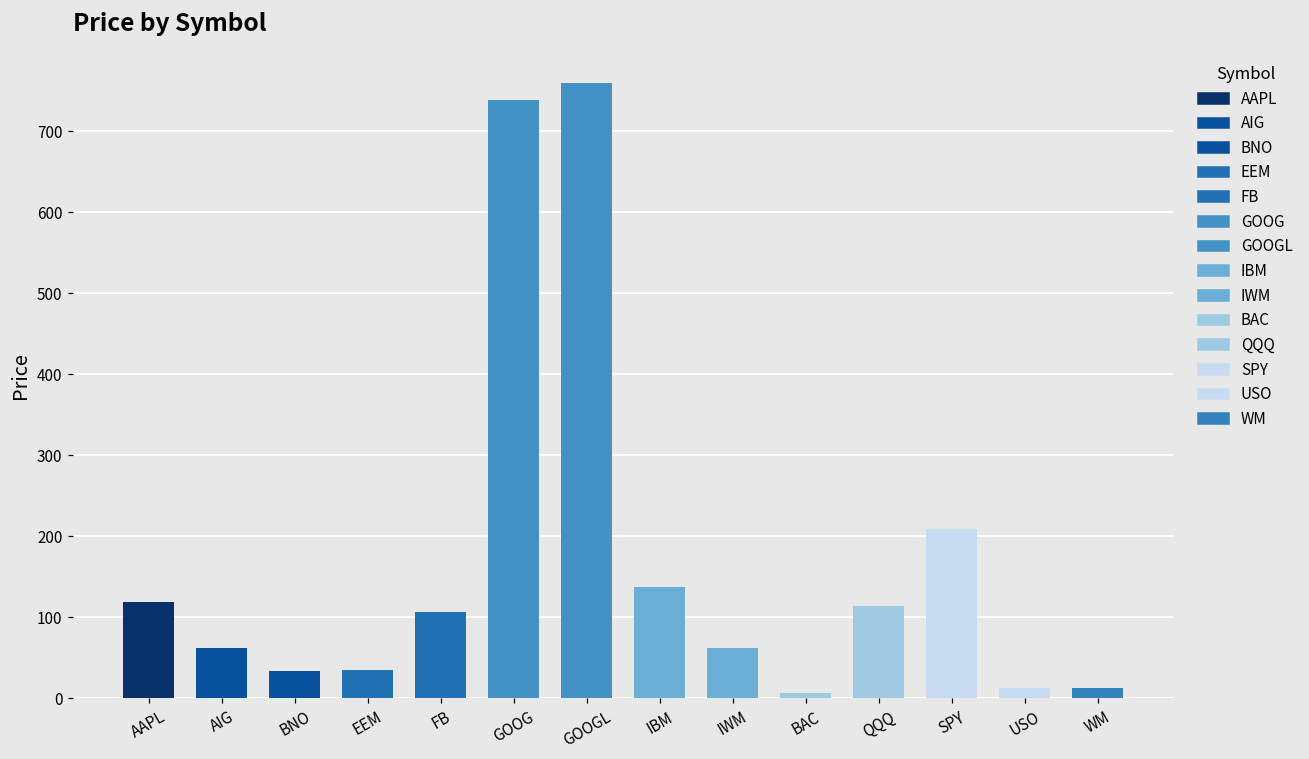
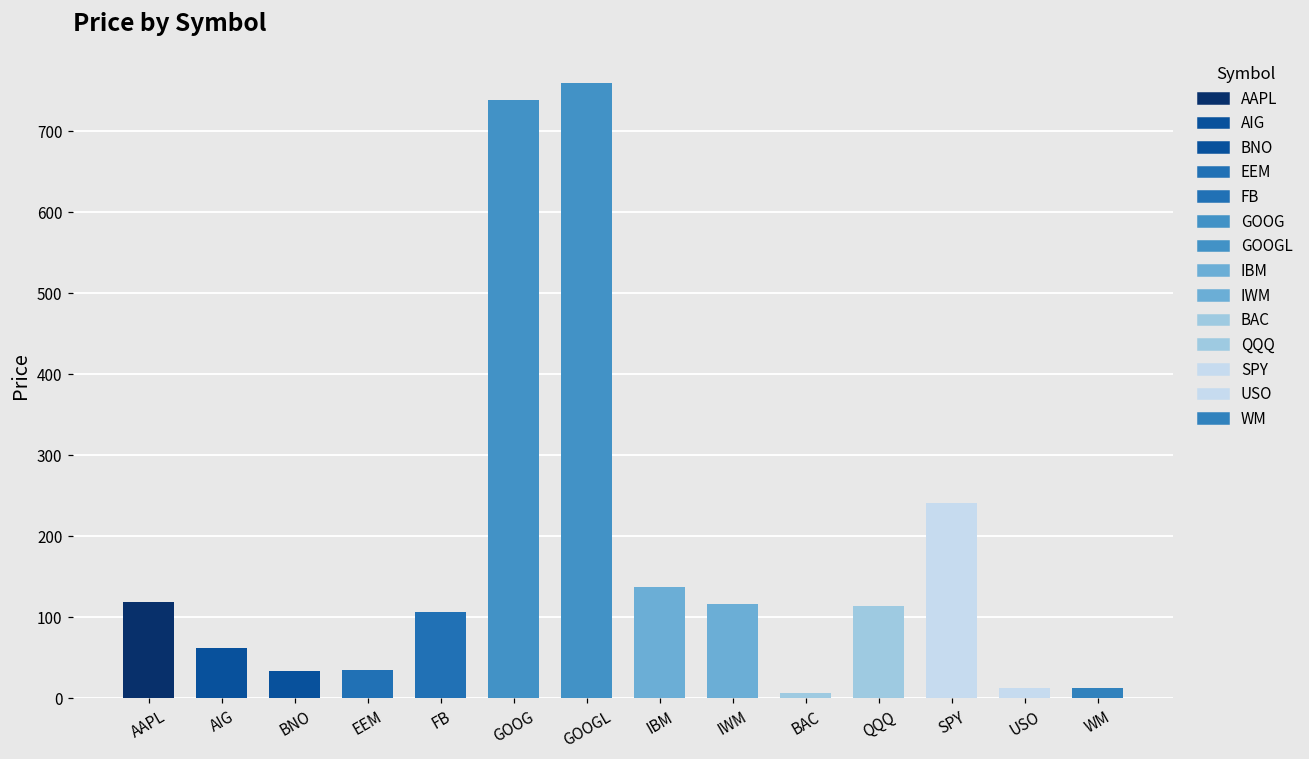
IWM: 60 -> 120
SPY: 210 -> 240
